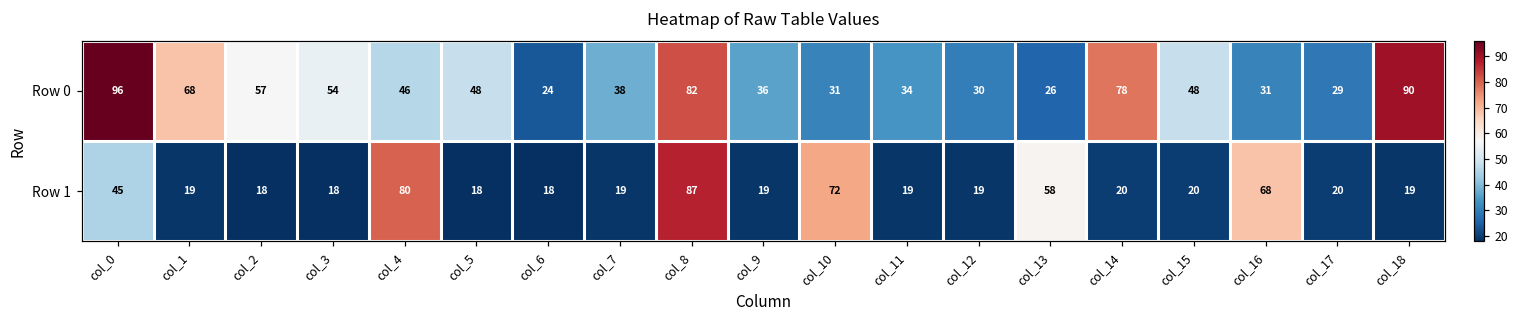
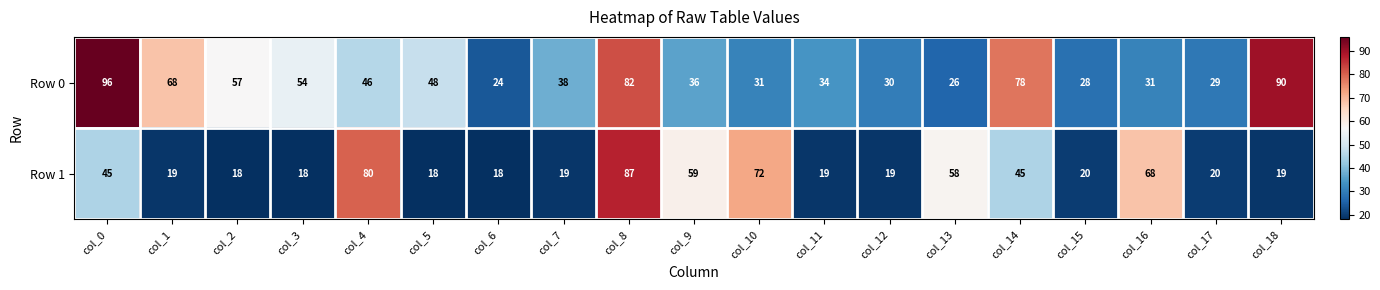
Row 0, col_15: 48 -> 28
Row 1, col_9: 19 -> 59
Row 1, col_14: 20 -> 45
